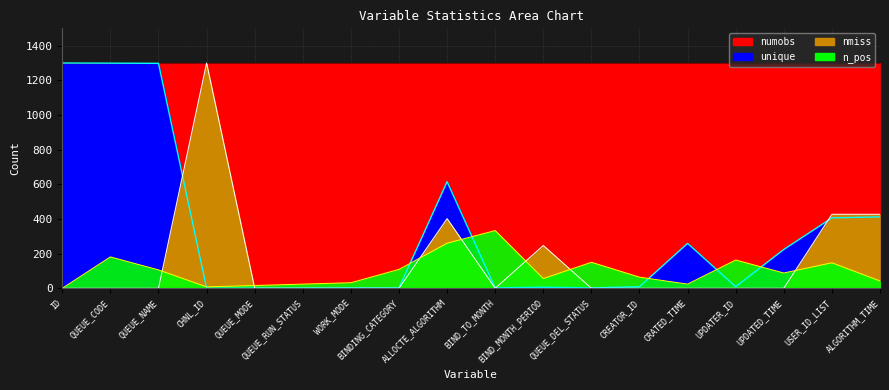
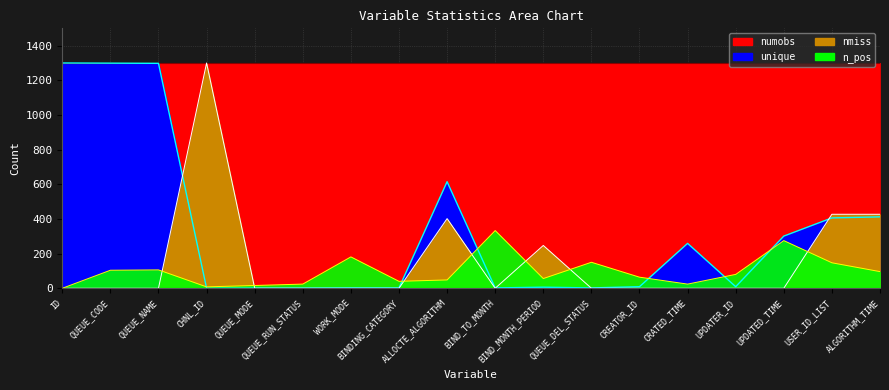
n_pos, QUEUE_CODE: 180 -> 100
n_pos, WORK_MODE: 30 -> 180
n_pos, BINDING_CATEGORY: 110 -> 40
n_pos, ALLOCTE_ALGORITHM: 260 -> 50
n_pos, UPDATER_ID: 160 -> 80
unique, UPDATED_TIME: 220 -> 300
n_pos, UPDATED_TIME: 90 -> 280
n_pos, ALGORITHM_TIME: 40 -> 100
